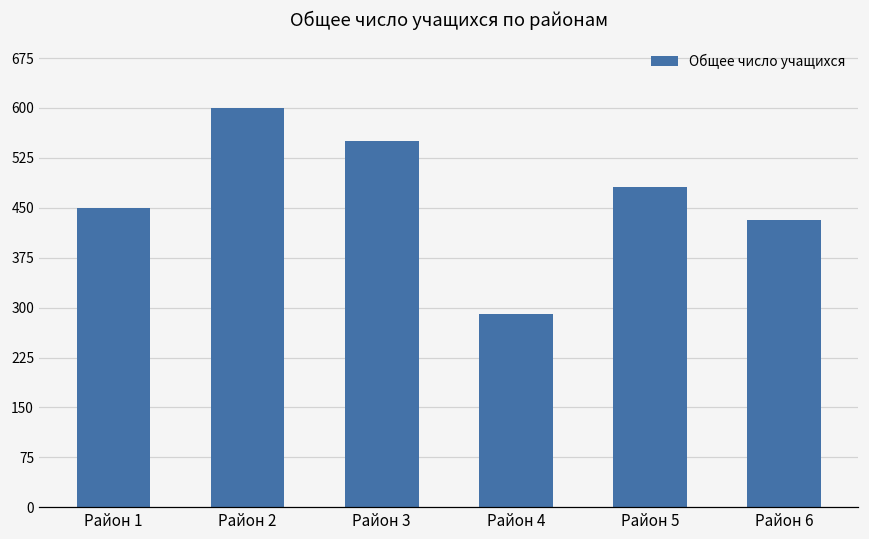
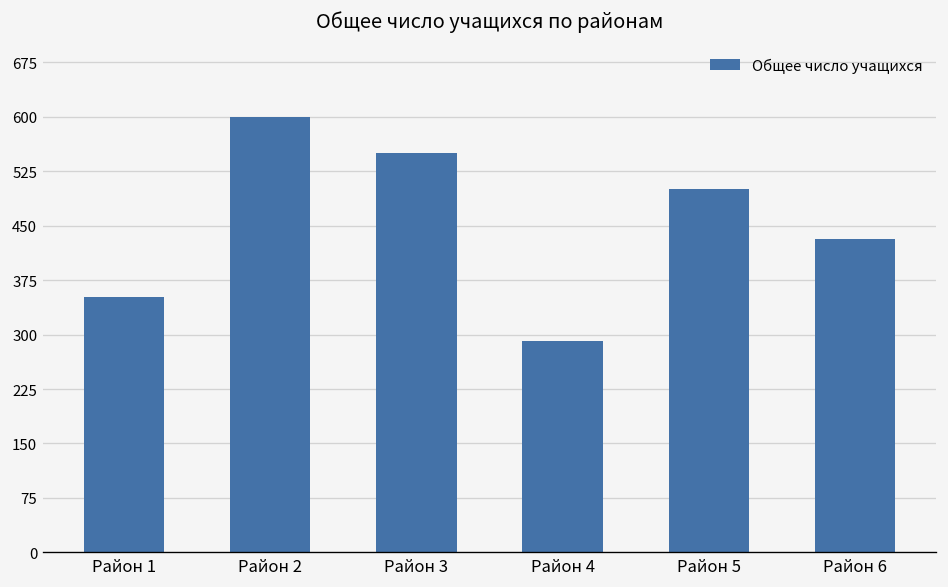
Район 1: 450 -> 350
Район 5: 480 -> 500
